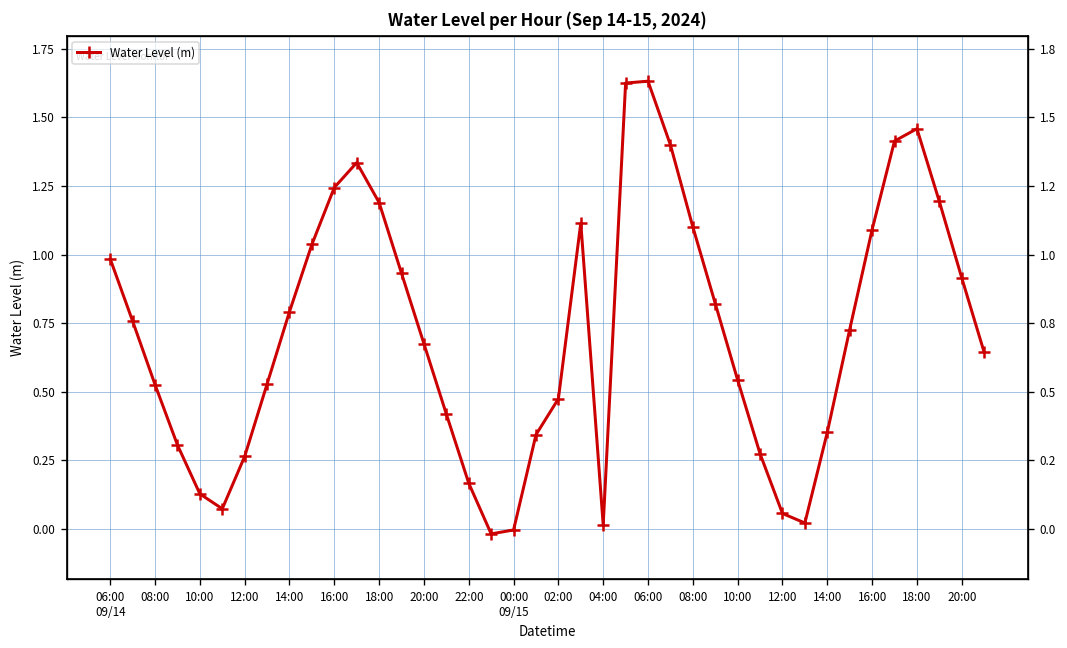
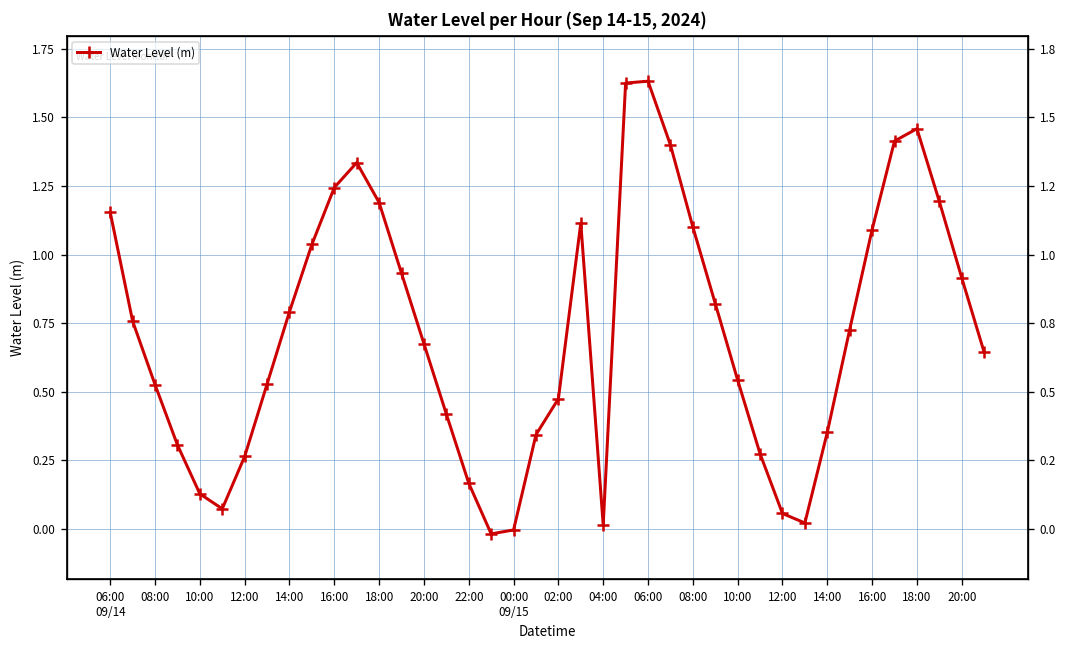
06:00 09/14: 0.98 -> 1.15
